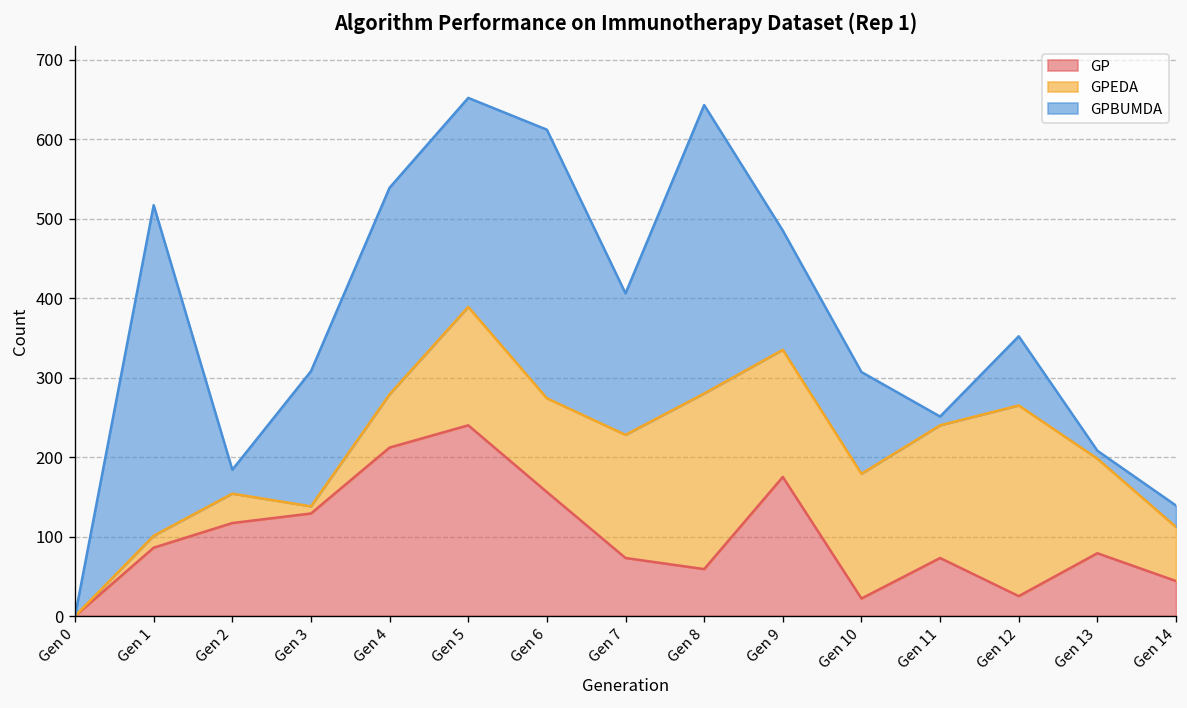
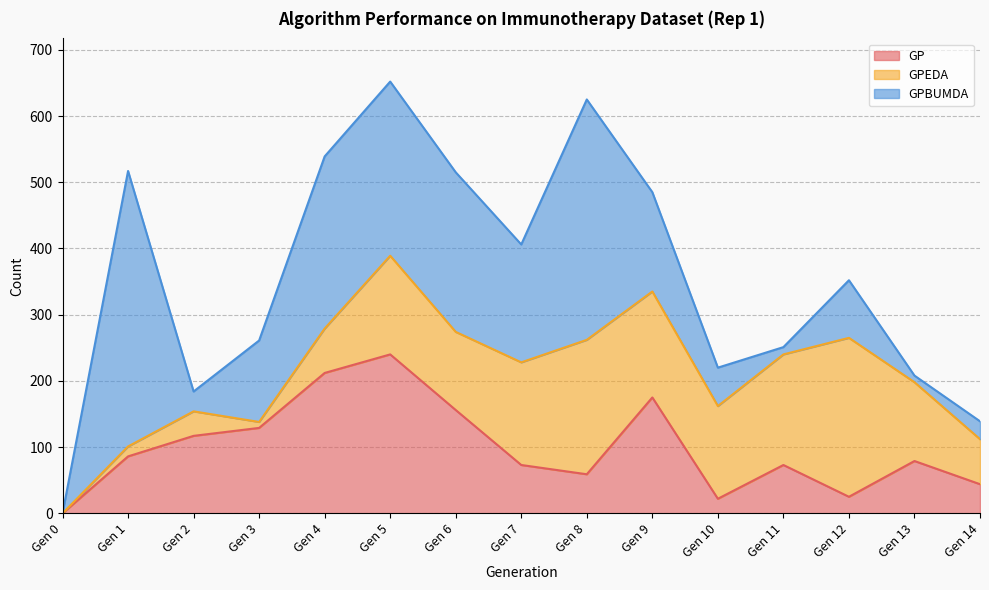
GPBUMDA, Gen 3: 170 -> 120
GPBUMDA, Gen 6: 340 -> 240
GPEDA, Gen 8: 220 -> 200
GPEDA, Gen 10: 160 -> 140
GPBUMDA, Gen 10: 130 -> 60
